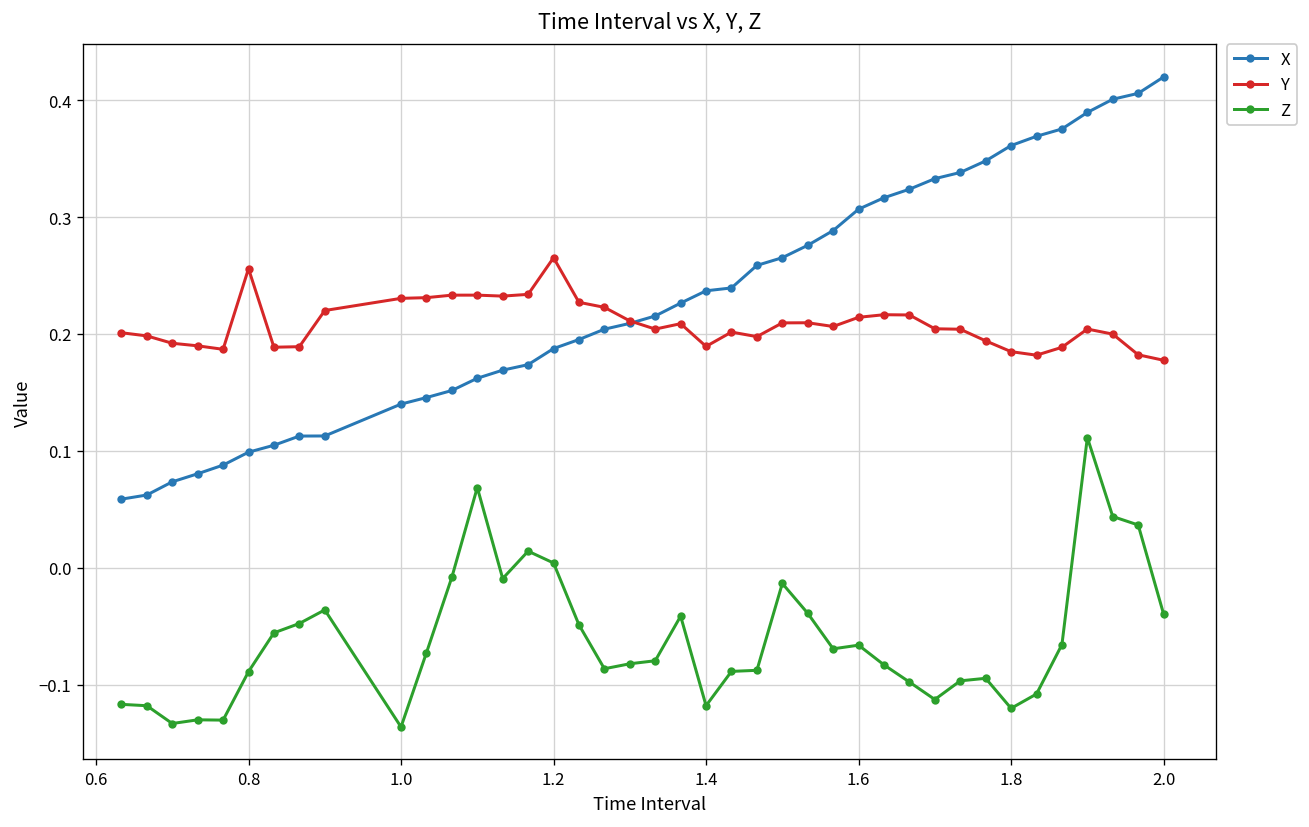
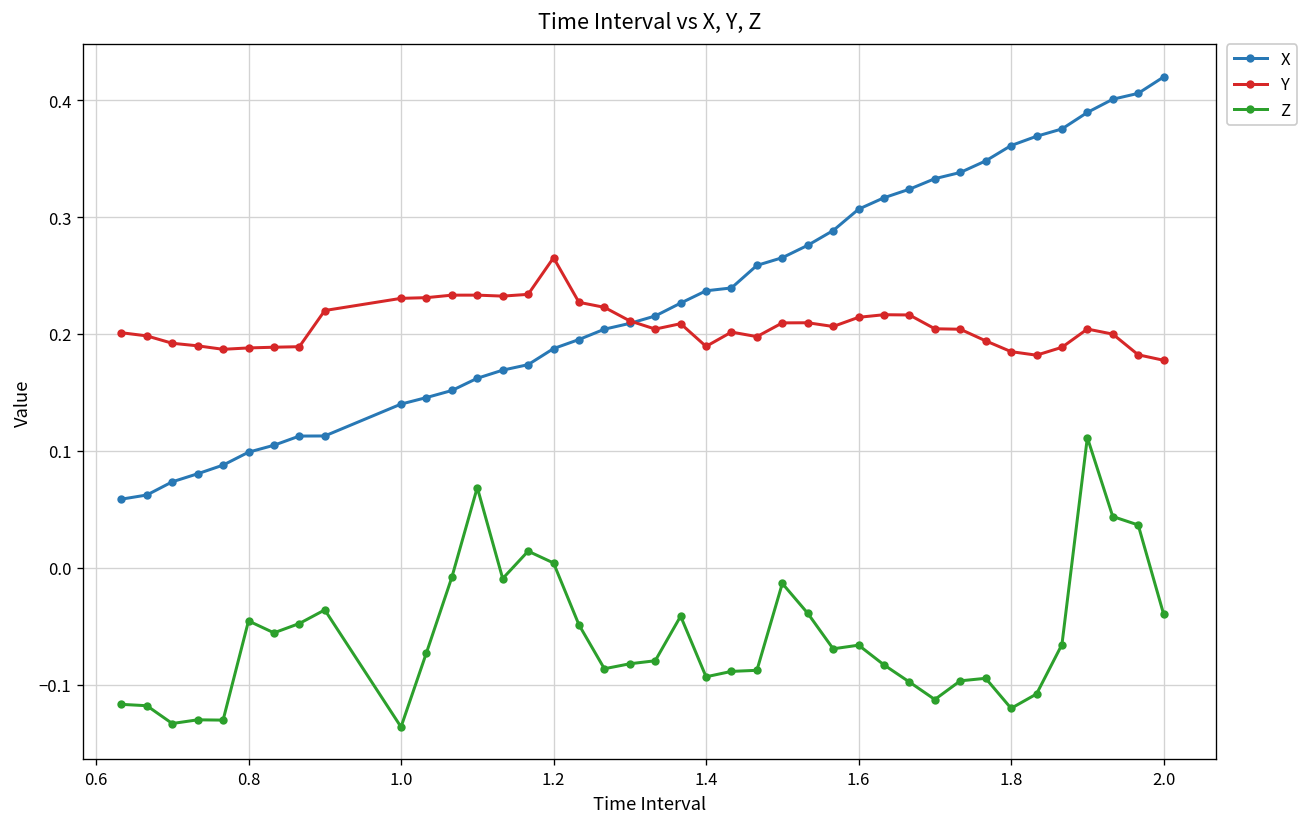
Y, 0.8: 0.26 -> 0.19
Z, 0.8: -0.09 -> -0.05
Z, 1.4: -0.12 -> -0.09
